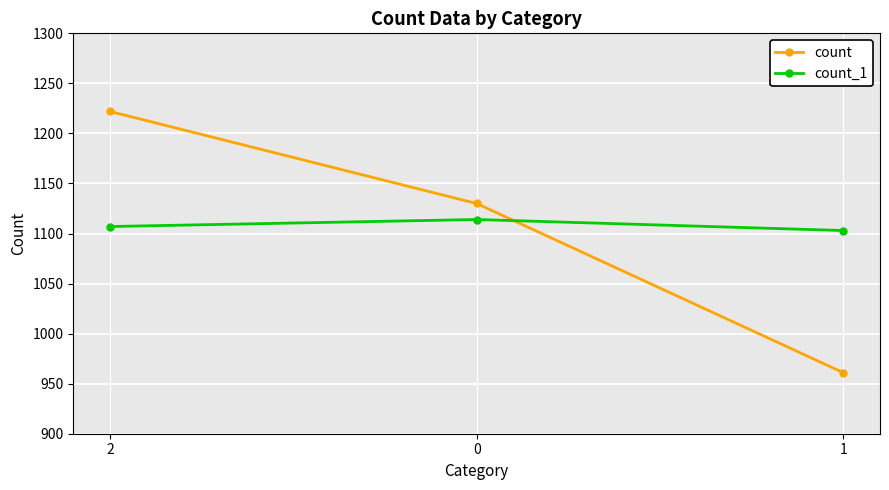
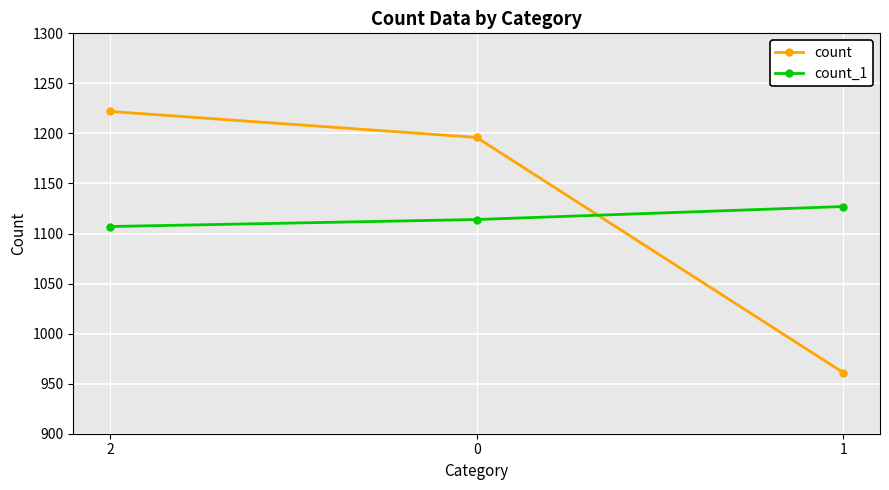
count, 0: 1130 -> 1196
count_1, 1: 1103 -> 1127
